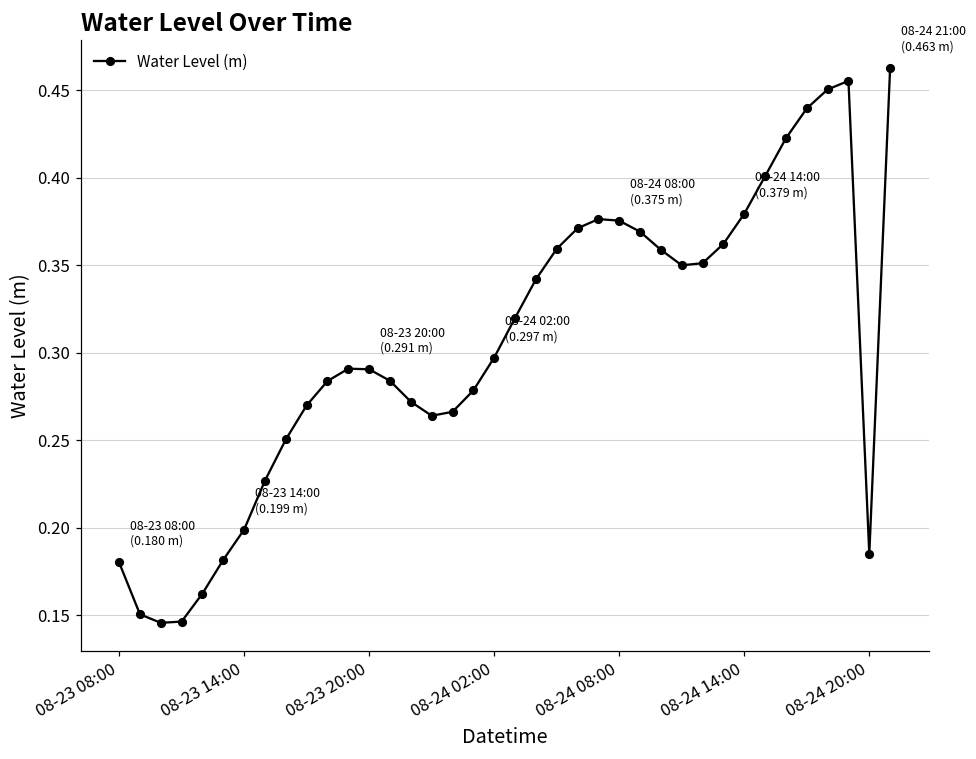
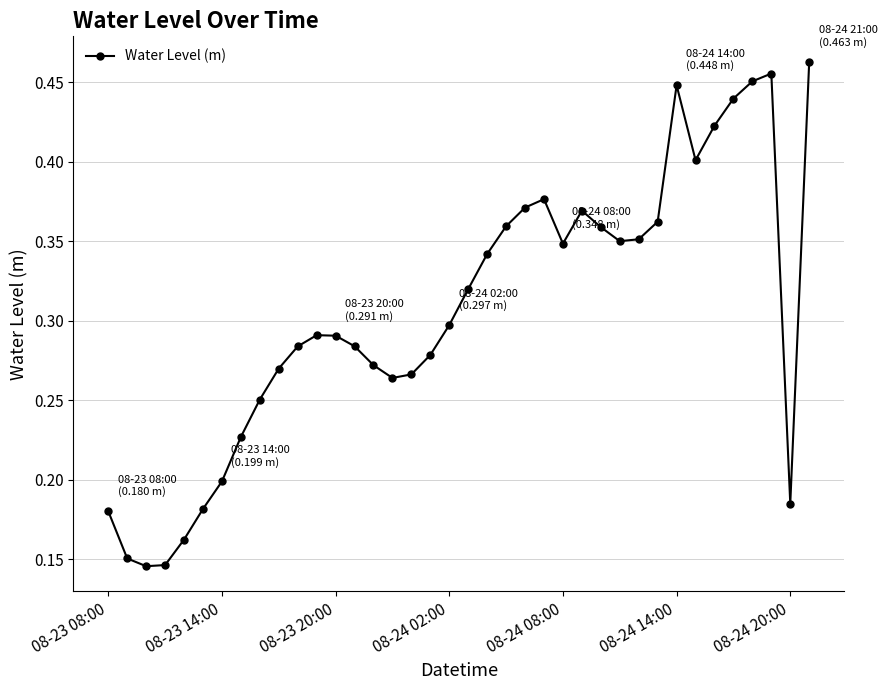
08-24 08:00: (0.375 m) -> (0.348 m)
08-24 14:00: (0.379 m) -> (0.448 m)
